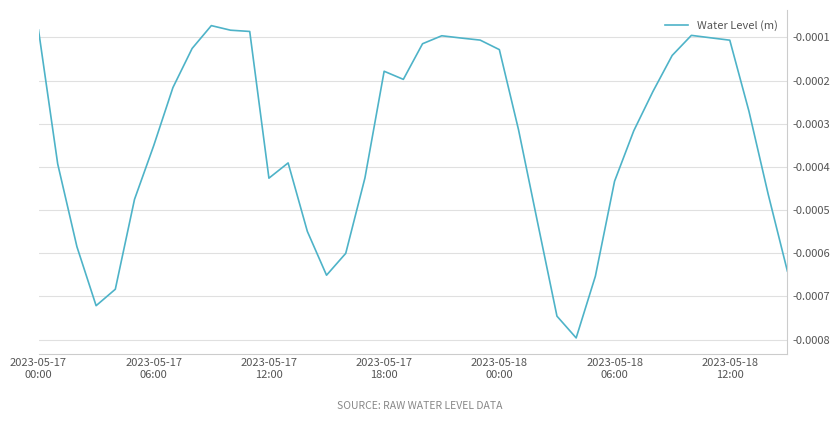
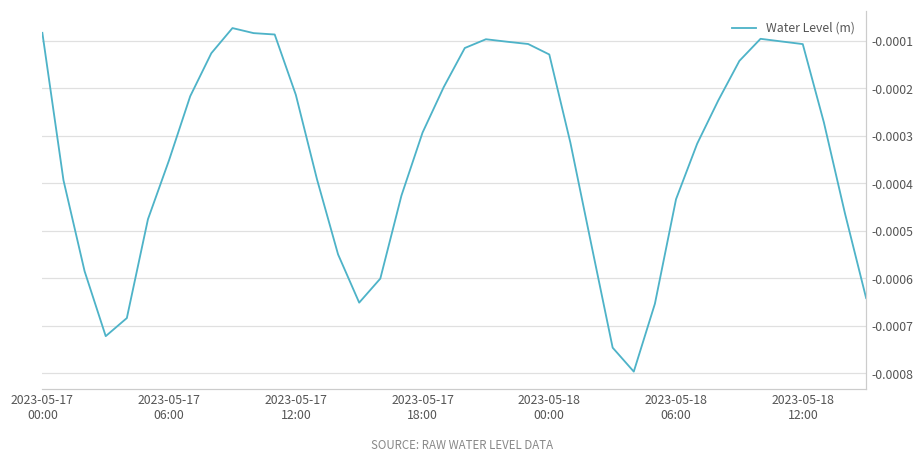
2023-05-17 12:00: -0.00043 -> -0.00021
2023-05-17 18:00: -0.00018 -> -0.00029
